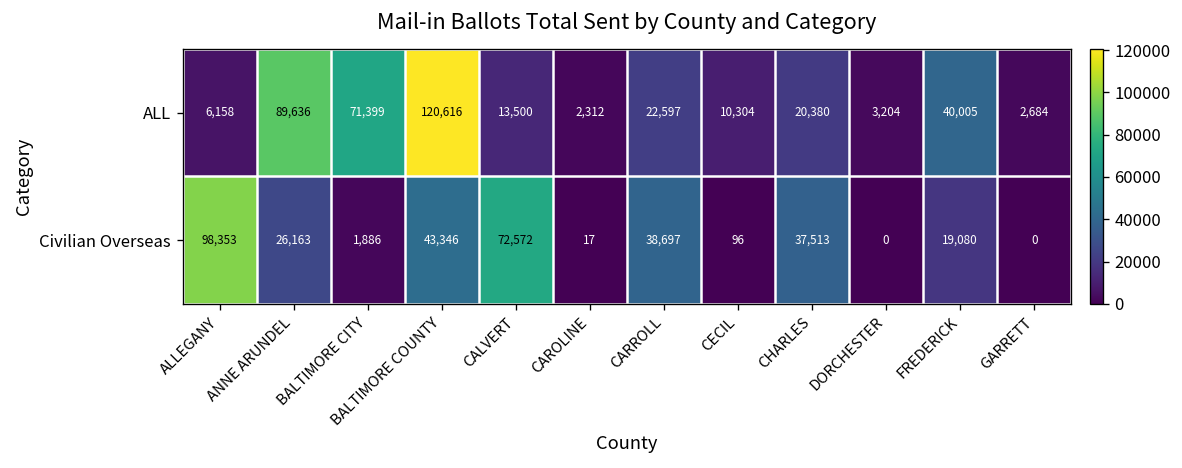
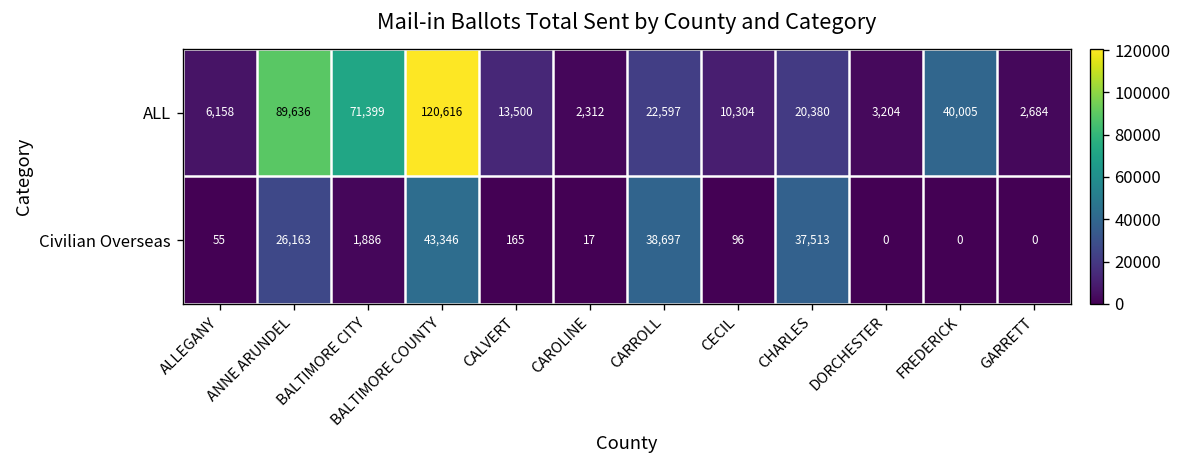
Civilian Overseas, ALLEGANY: 98,353 -> 55
Civilian Overseas, CALVERT: 72,572 -> 165
Civilian Overseas, FREDERICK: 19,080 -> 0
